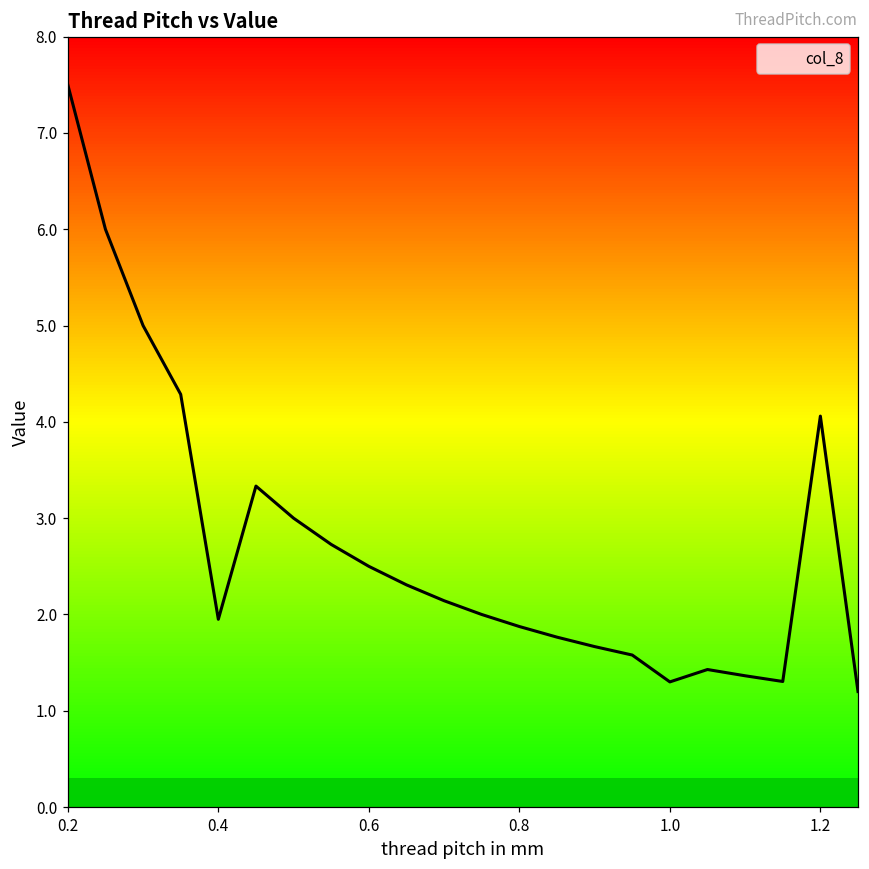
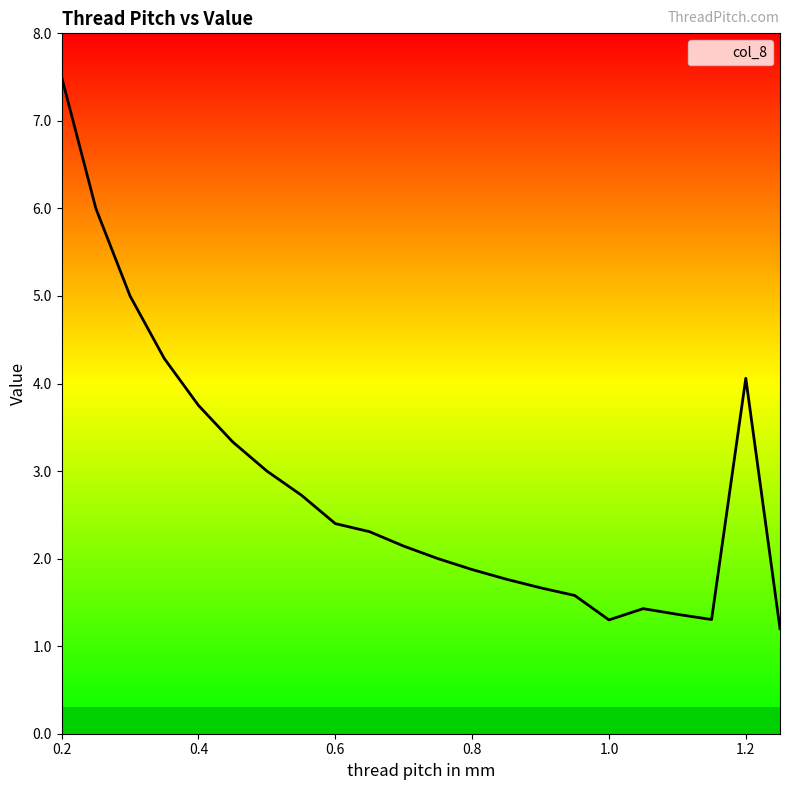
0.4: 2.0 -> 3.8
0.6: 2.5 -> 2.4
